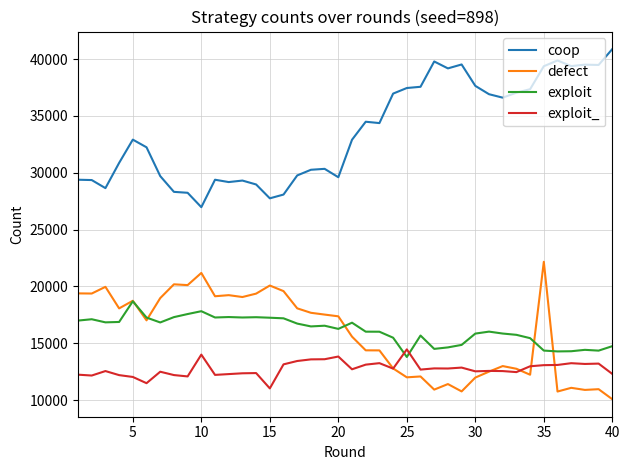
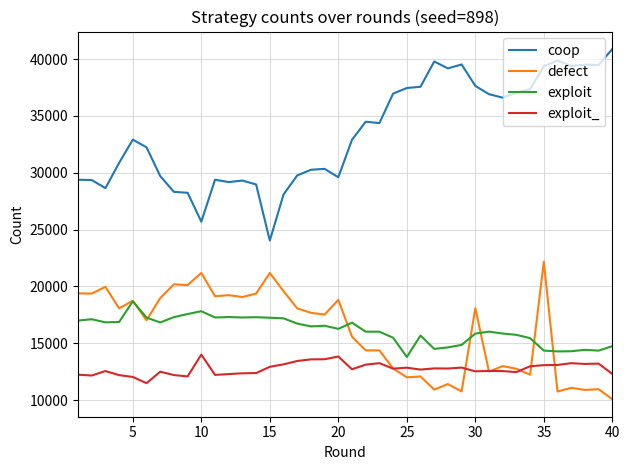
coop, 10: 27000 -> 25700
coop, 15: 27800 -> 24000
defect, 15: 20100 -> 21200
exploit_, 15: 11000 -> 12900
defect, 20: 17400 -> 18800
exploit_, 25: 14500 -> 12800
defect, 30: 12000 -> 18100
